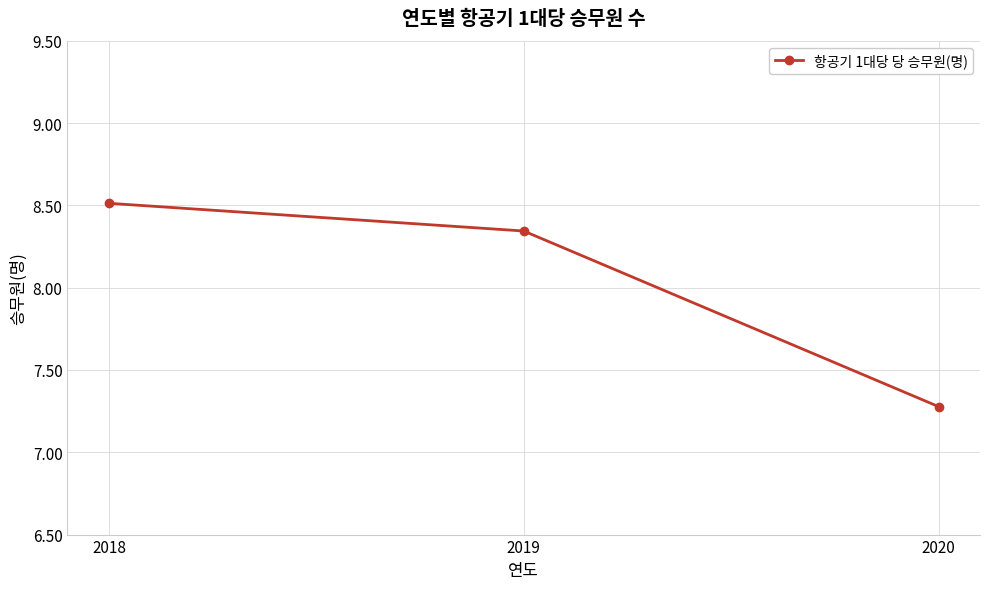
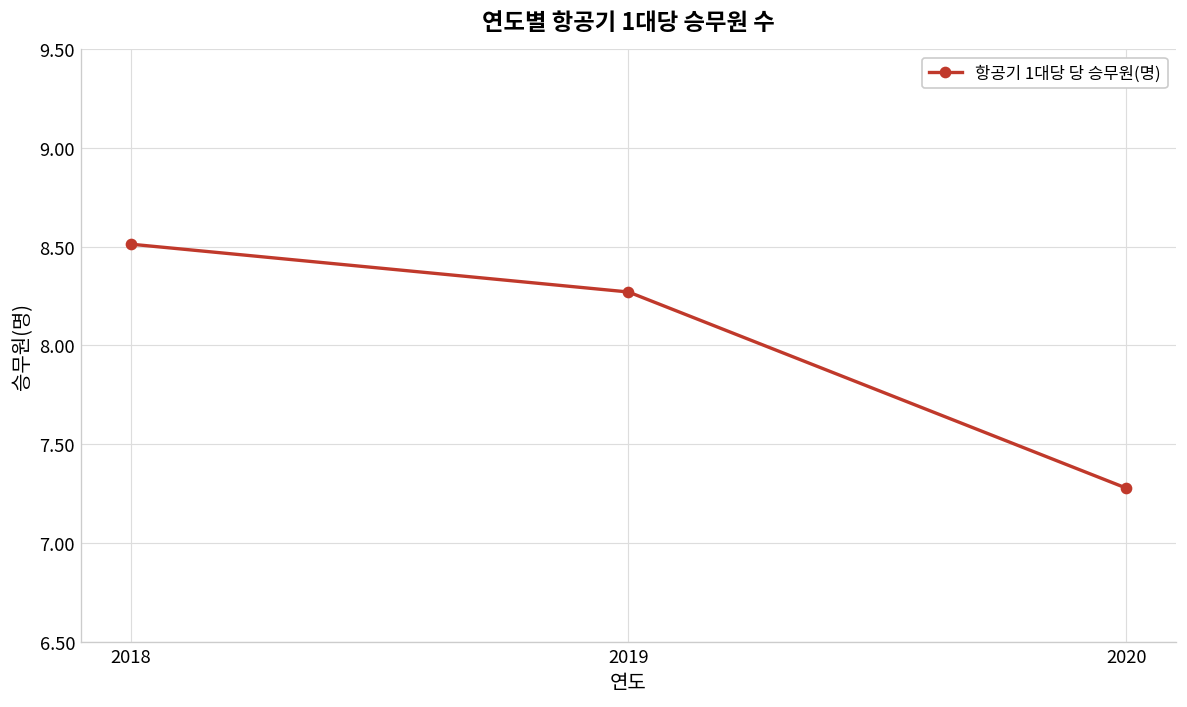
2019: 8.34 -> 8.27
